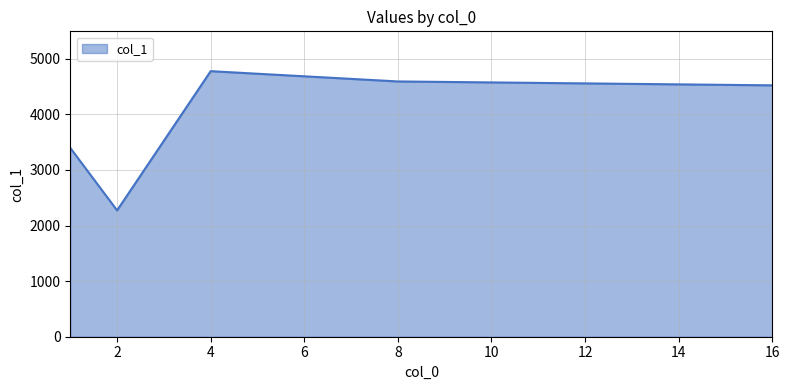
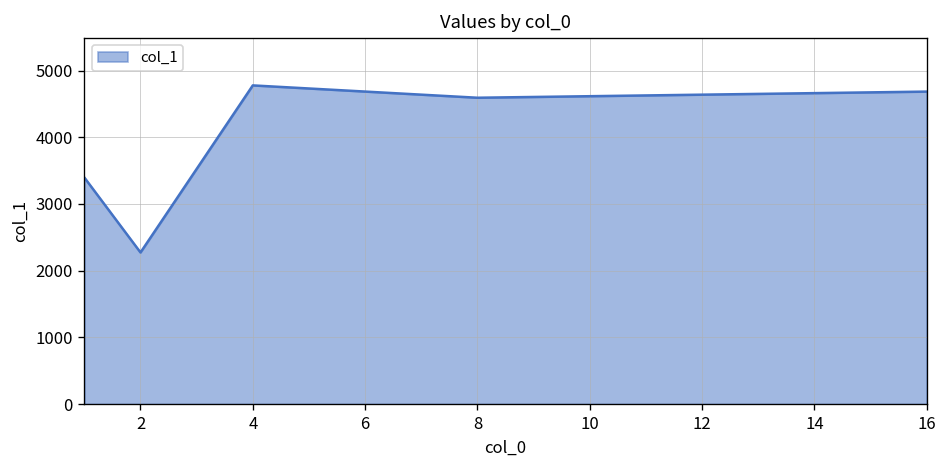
16: 4500 -> 4700
